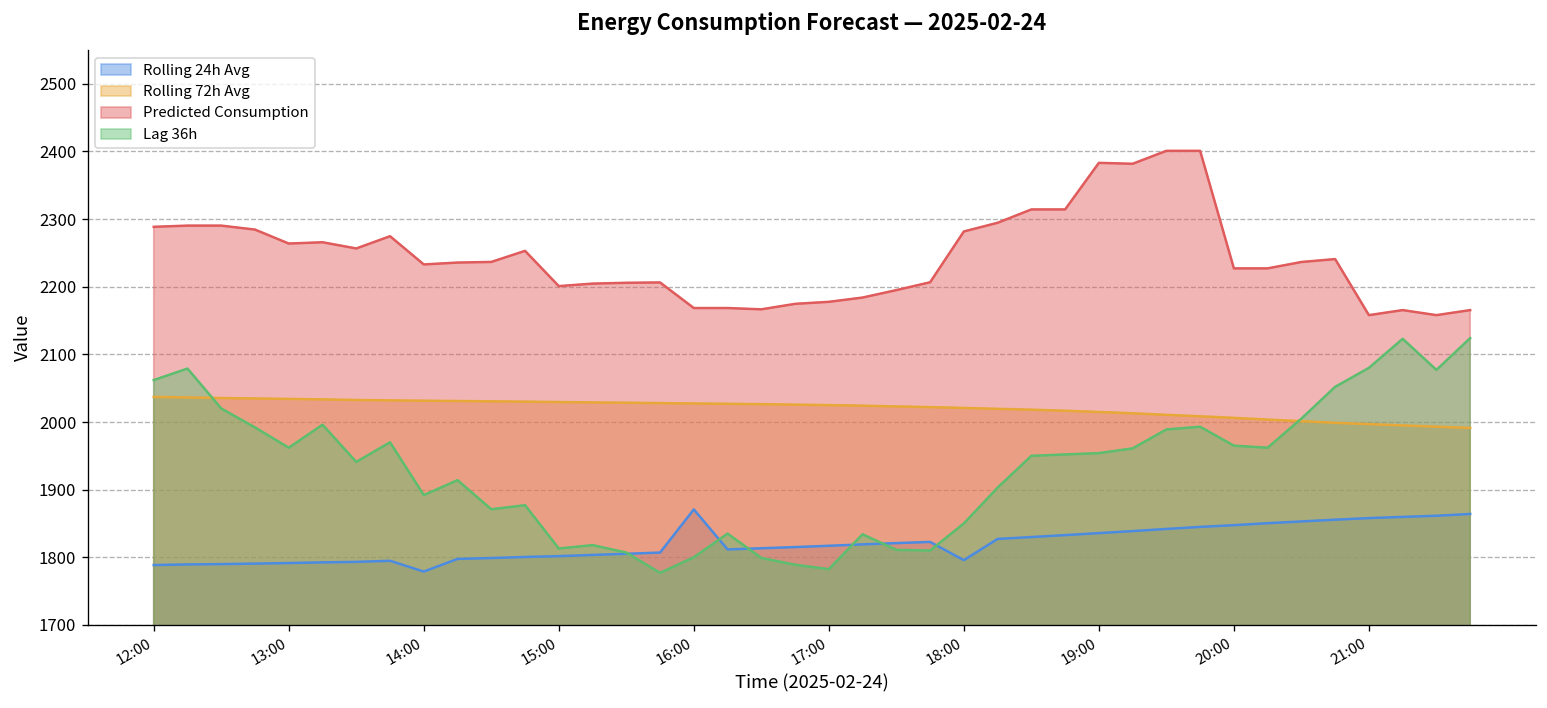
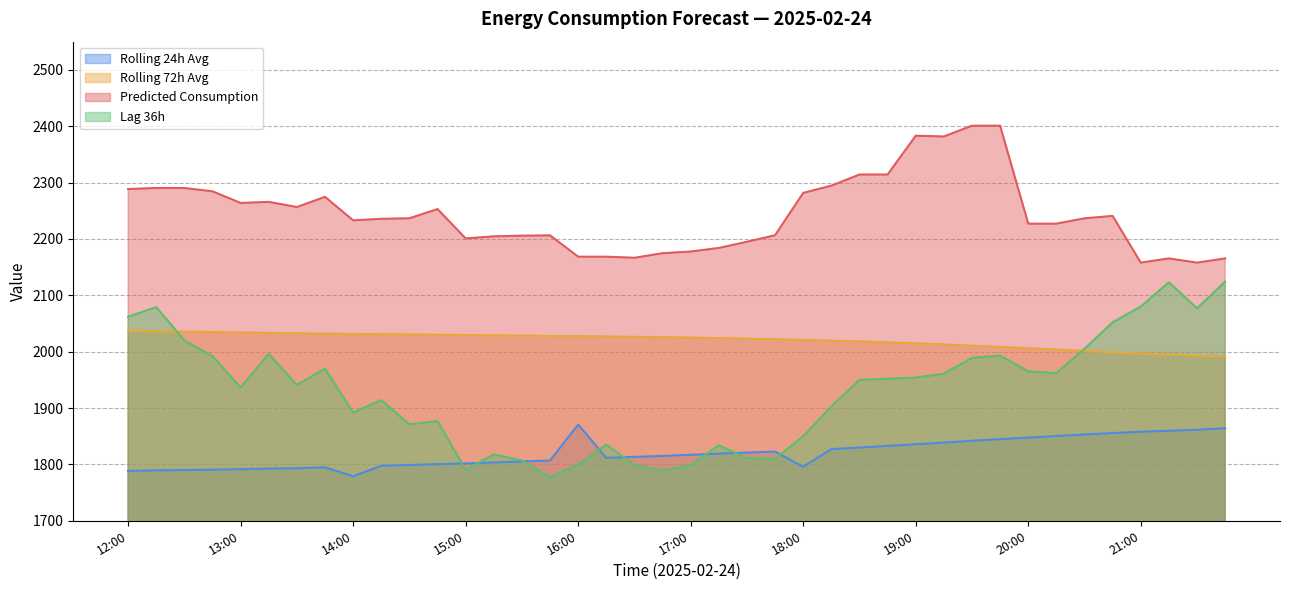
Lag 36h, 13:00: 1960 -> 1940
Lag 36h, 15:00: 1810 -> 1790
Lag 36h, 17:00: 1780 -> 1800
